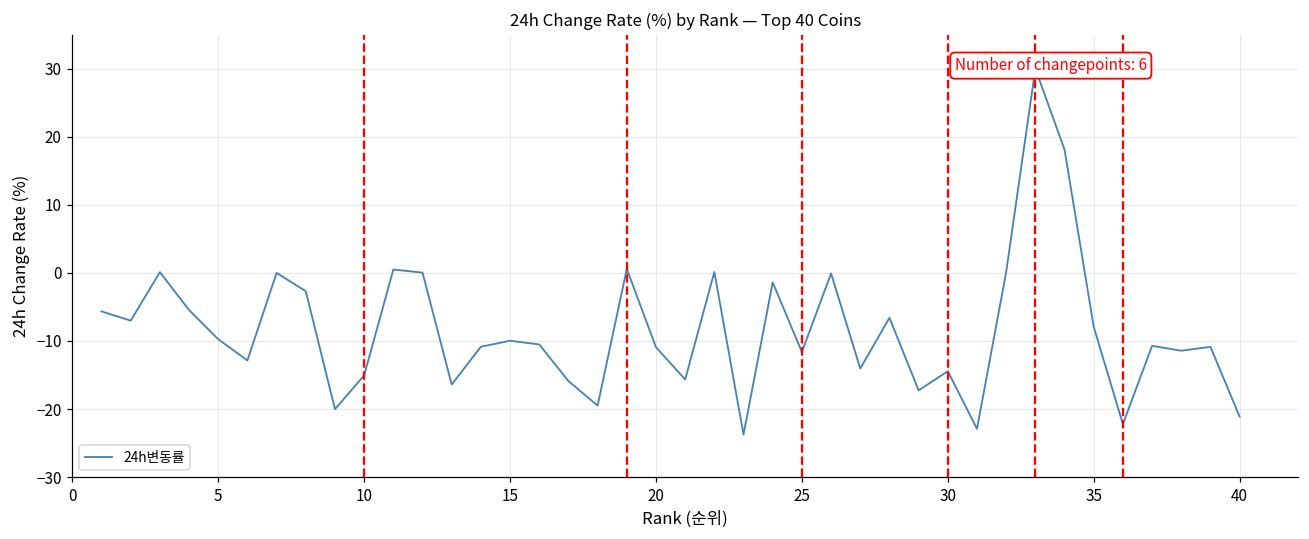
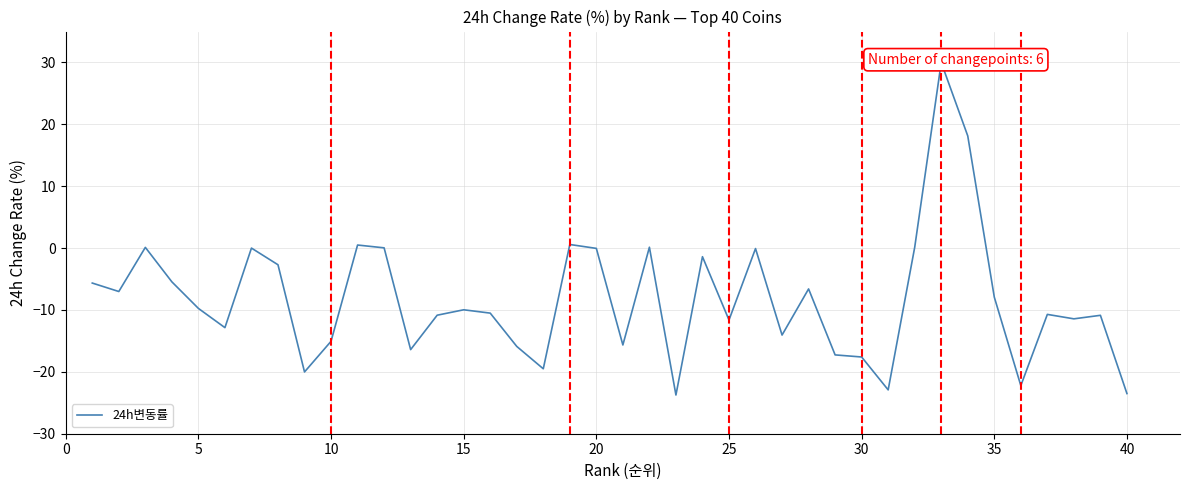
20: -11 -> 0
30: -14 -> -18
40: -21 -> -24
